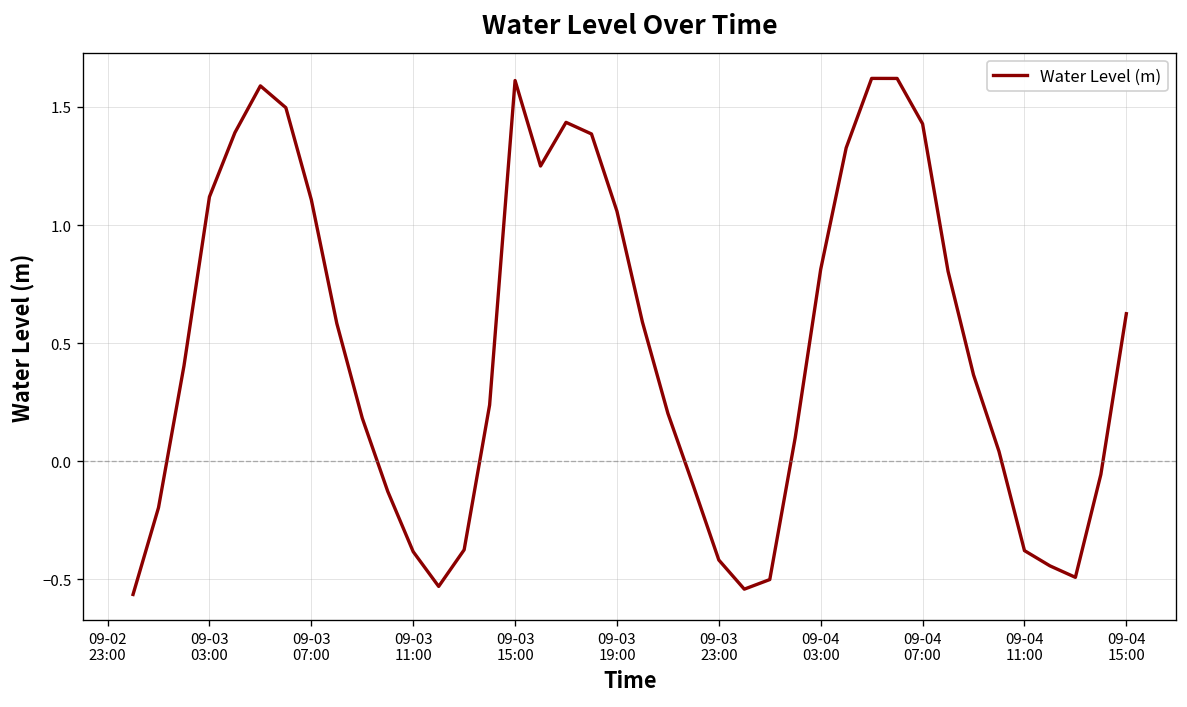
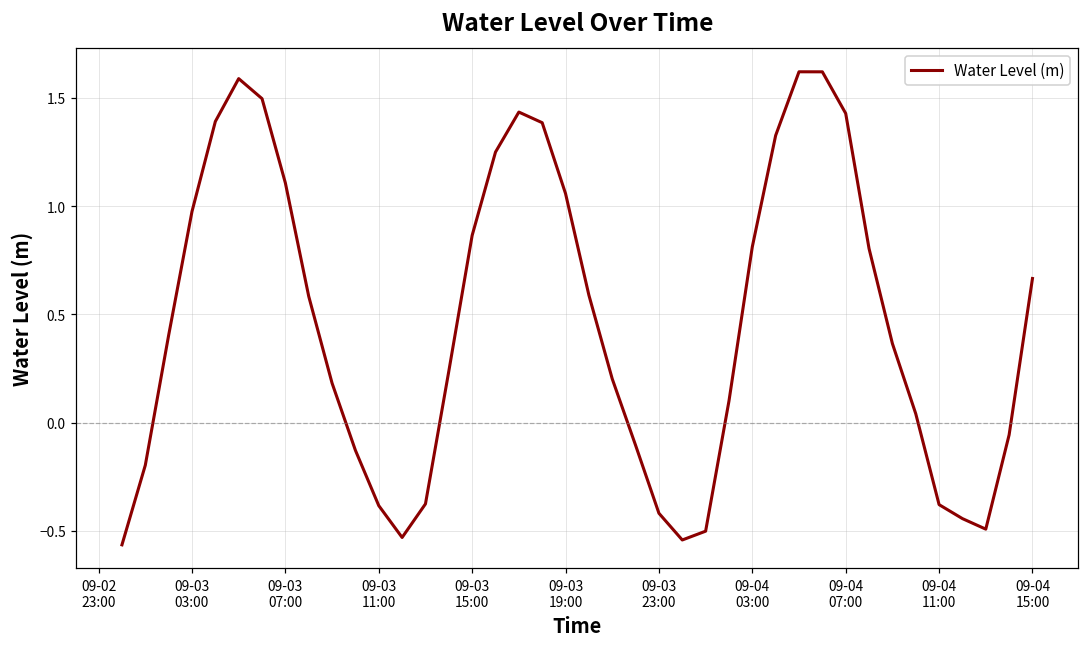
09-03 03:00: 1.12 -> 0.98
09-03 15:00: 1.61 -> 0.87
09-04 15:00: 0.62 -> 0.67
